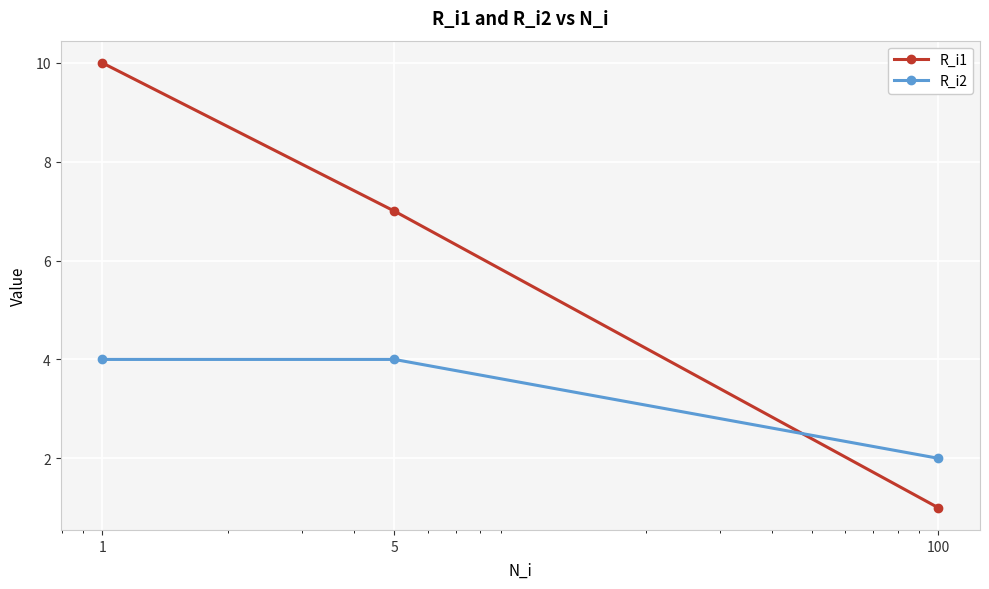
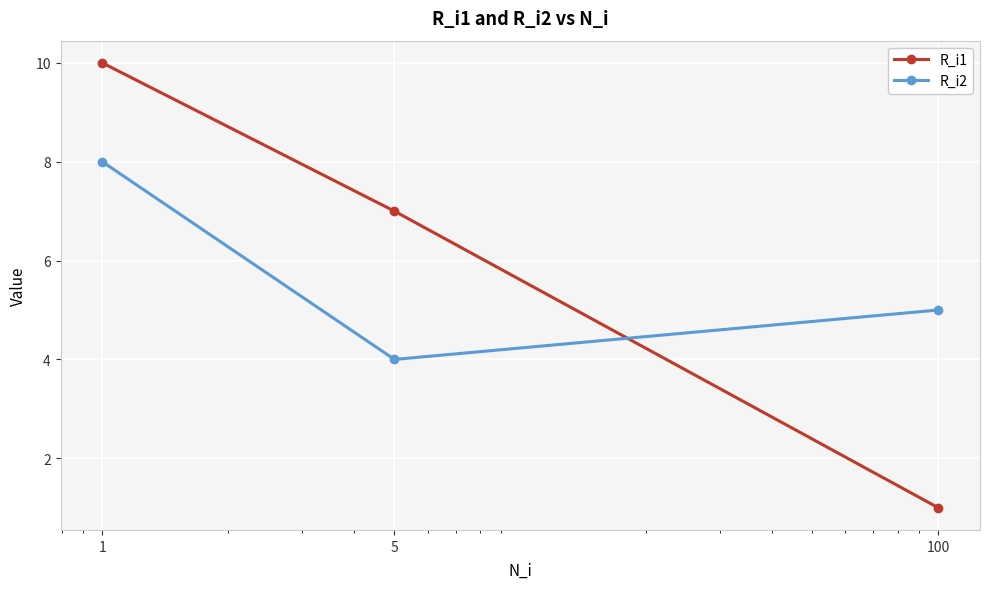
R_i2, 1: 4 -> 8
R_i2, 100: 2 -> 5
